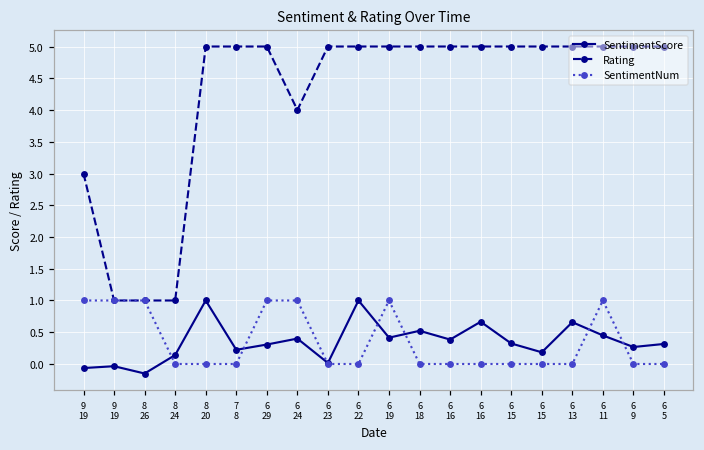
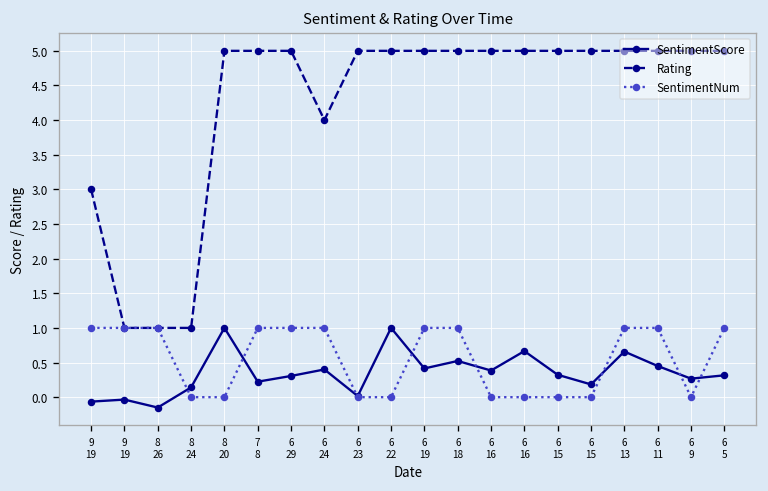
SentimentNum, 7 8: 0 -> 1
SentimentNum, 6 18: 0 -> 1
SentimentNum, 6 13: 0 -> 1
SentimentNum, 6 5: 0 -> 1
